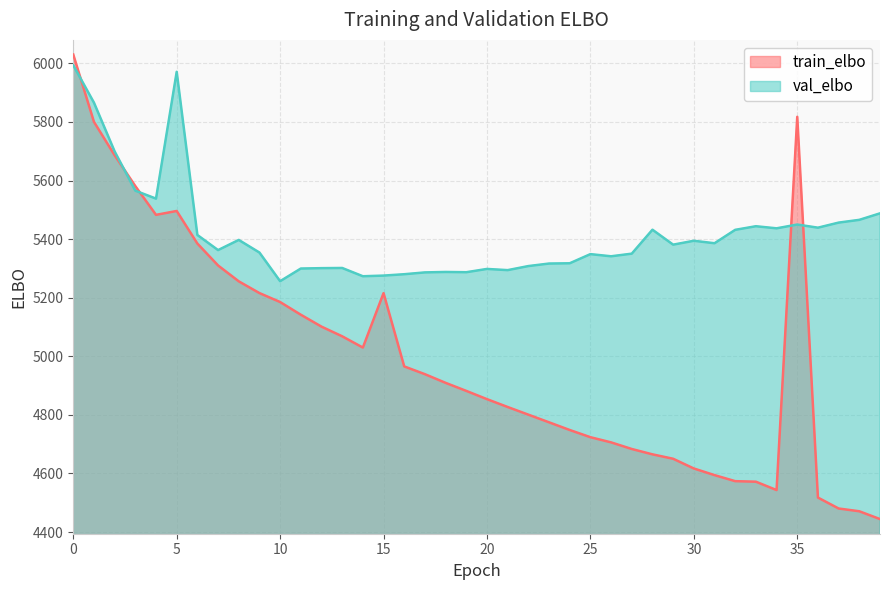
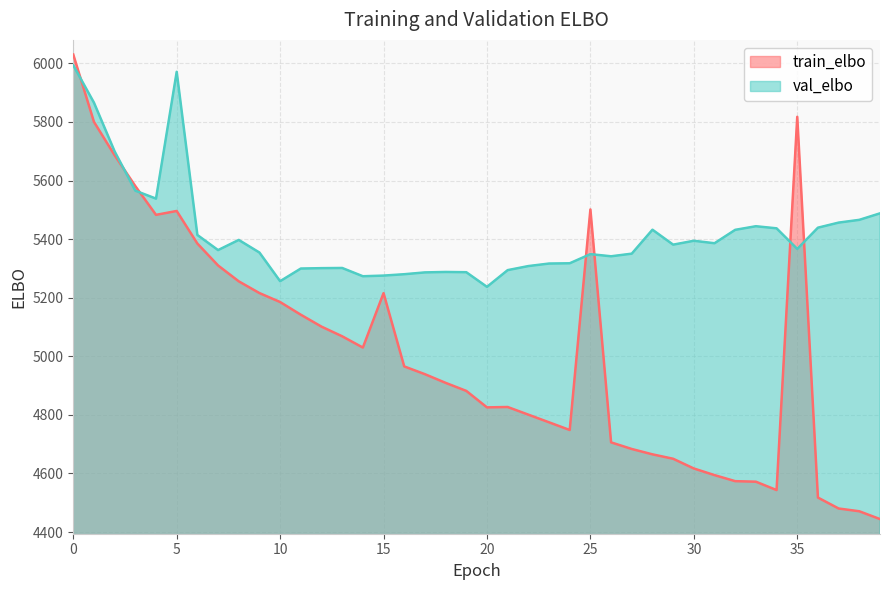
train_elbo, 20: 4850 -> 4830
val_elbo, 20: 5300 -> 5240
train_elbo, 25: 4720 -> 5500
val_elbo, 35: 5450 -> 5370
